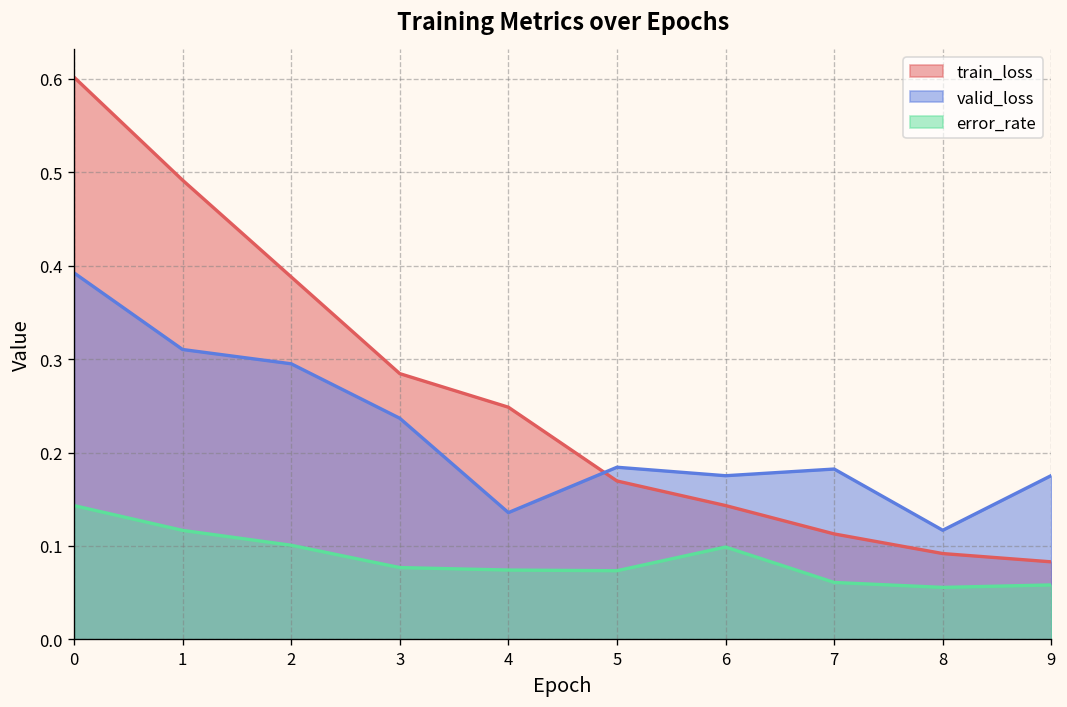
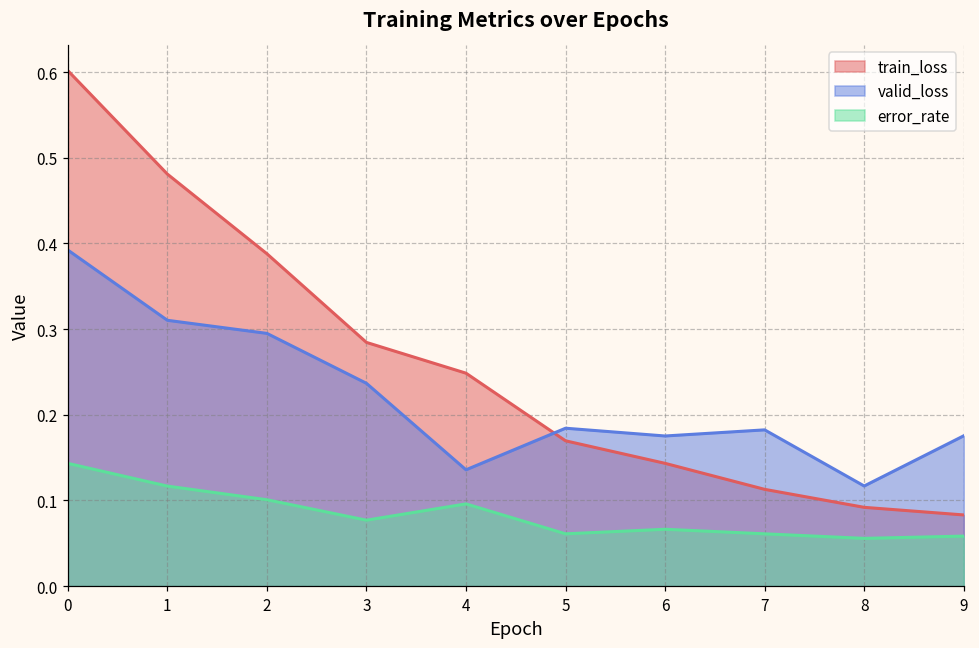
train_loss, 1: 0.49 -> 0.48
error_rate, 4: 0.07 -> 0.10
error_rate, 5: 0.07 -> 0.06
error_rate, 6: 0.10 -> 0.07
